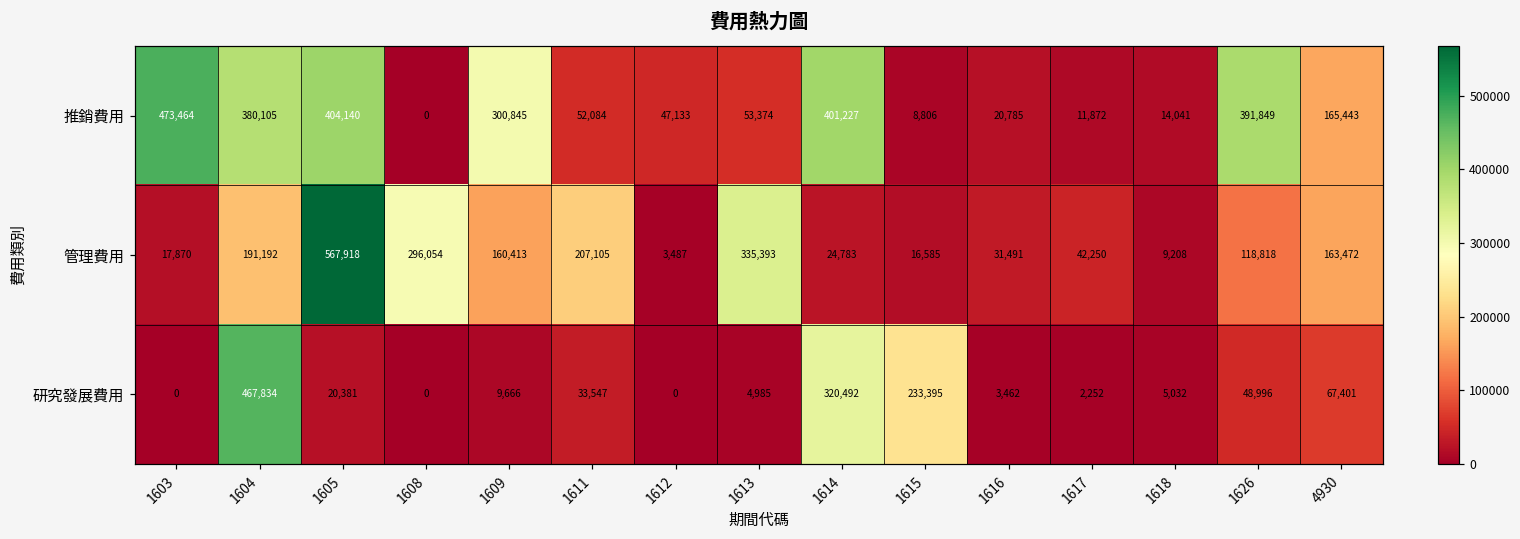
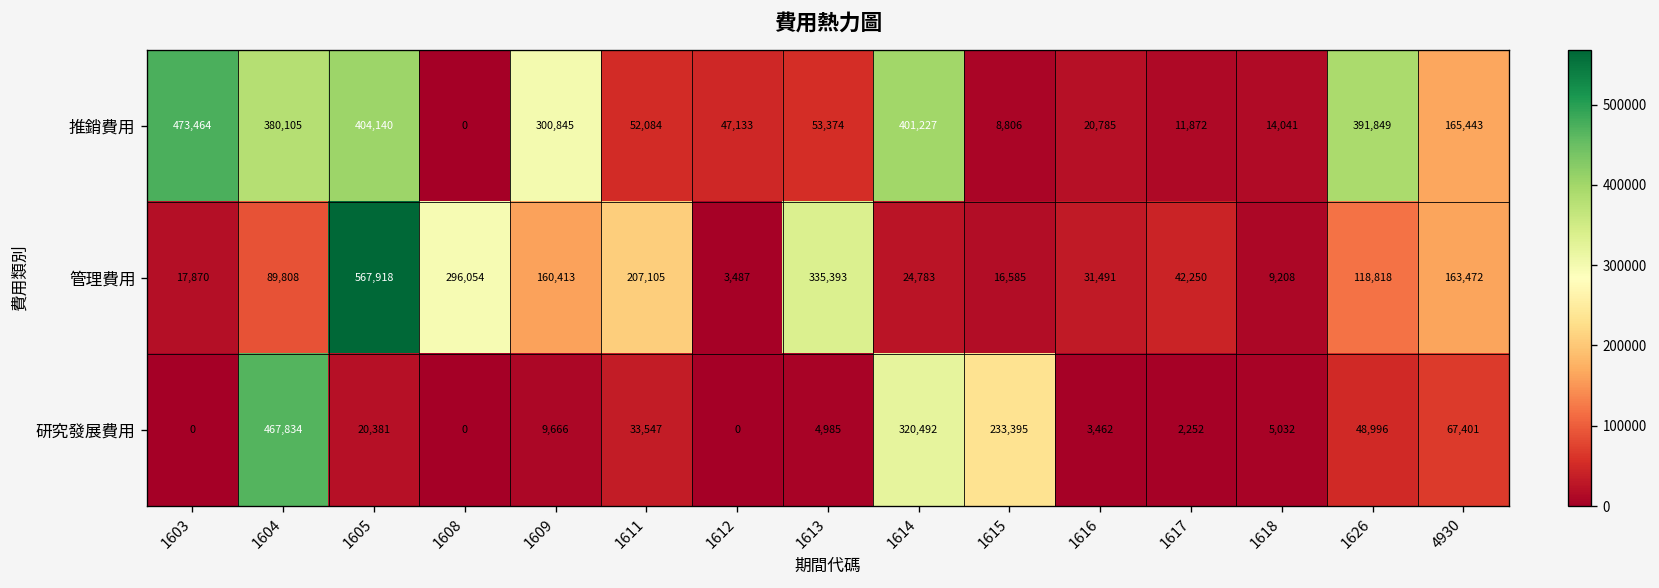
管理費用, 1604: 191,192 -> 89,808
